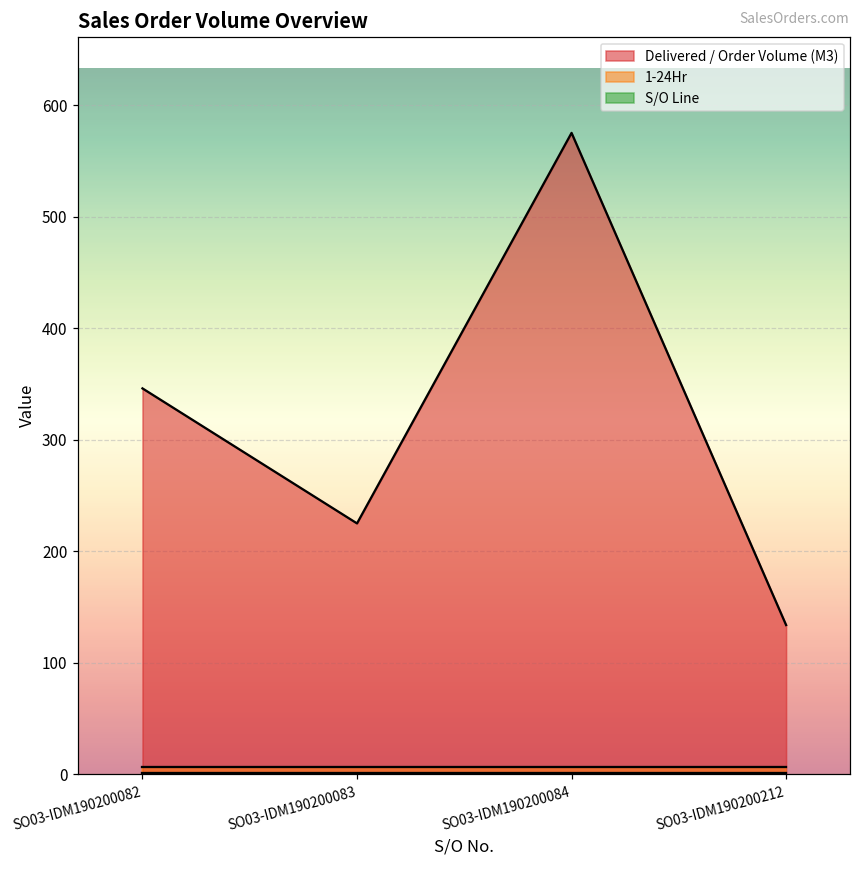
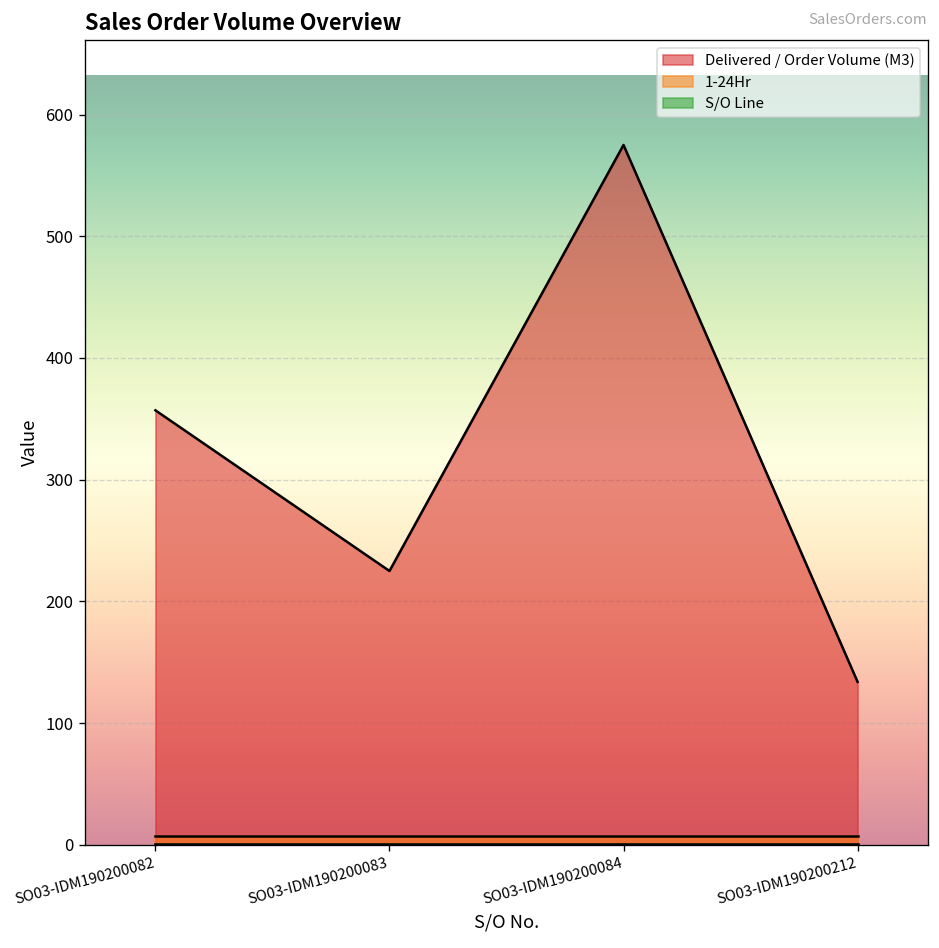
Delivered / Order Volume (M3), SO03-IDM190200082: 346 -> 357
